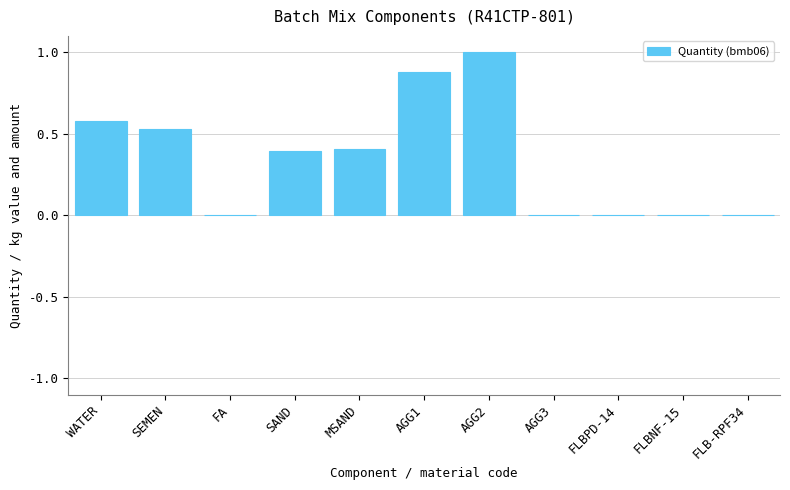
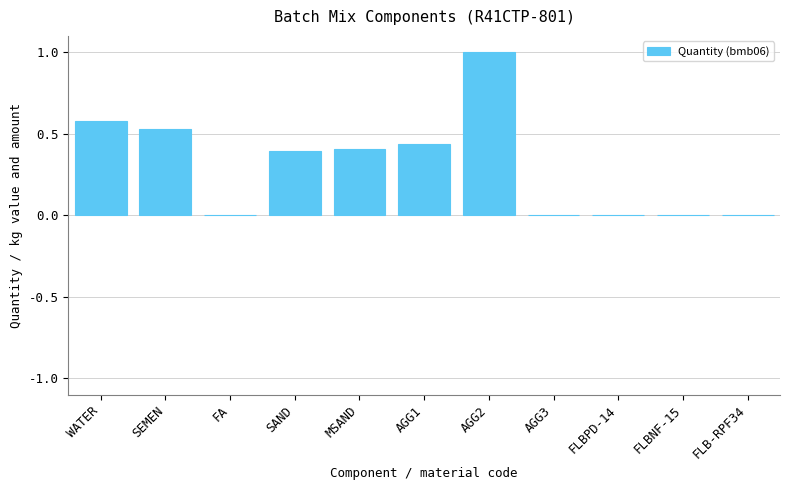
AGG1: 0.88 -> 0.44
